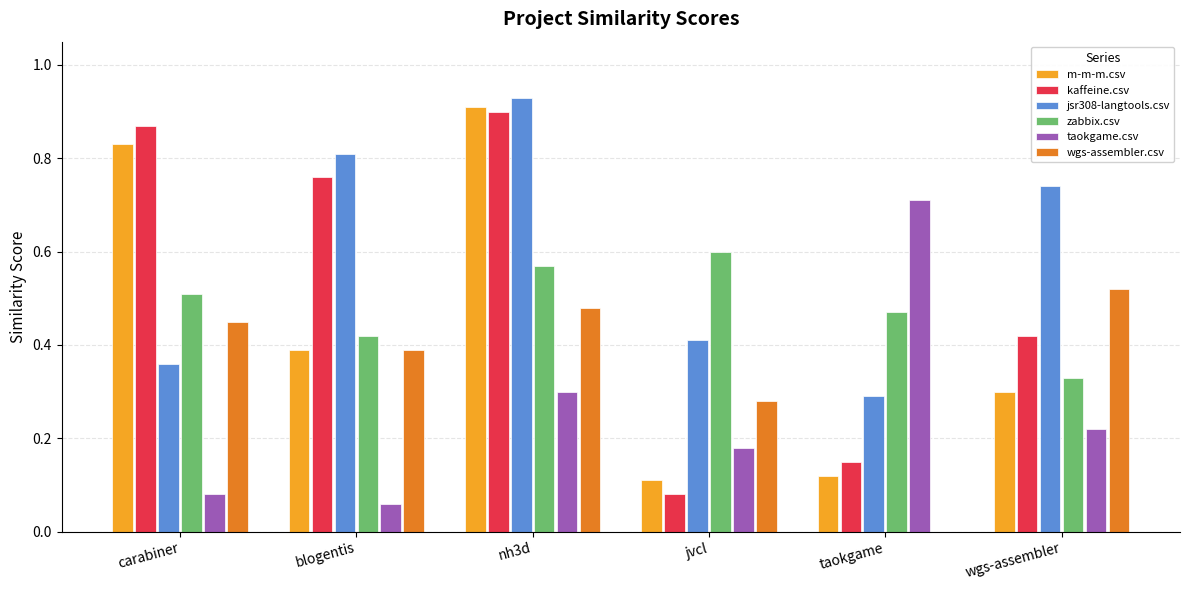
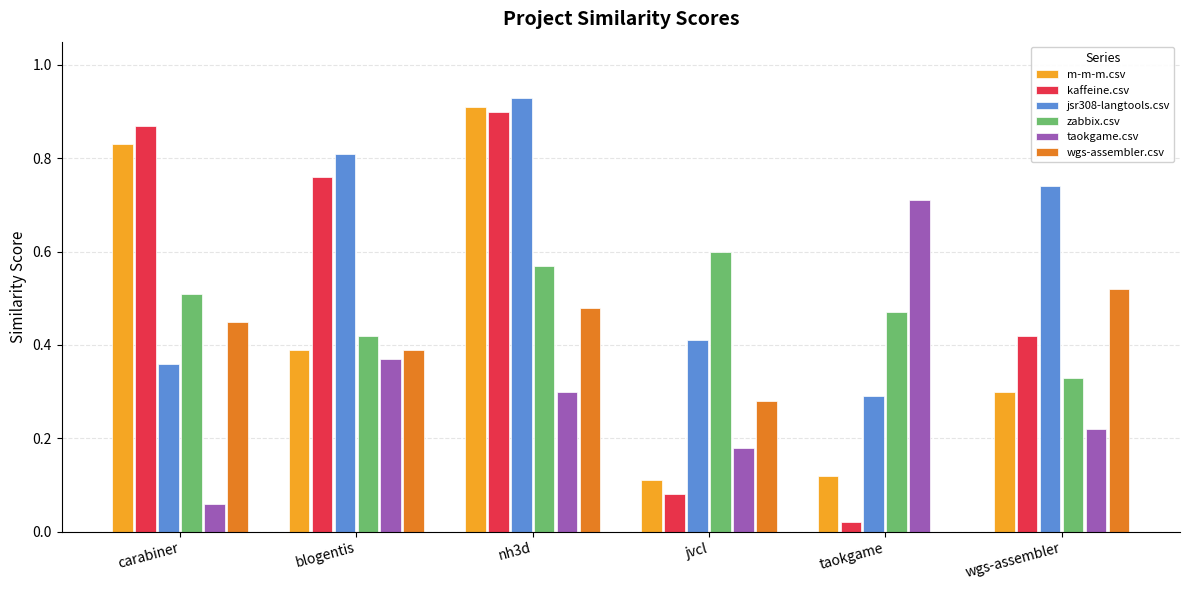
taokgame.csv, carabiner: 0.08 -> 0.06
taokgame.csv, blogentis: 0.06 -> 0.37
kaffeine.csv, taokgame: 0.15 -> 0.02
